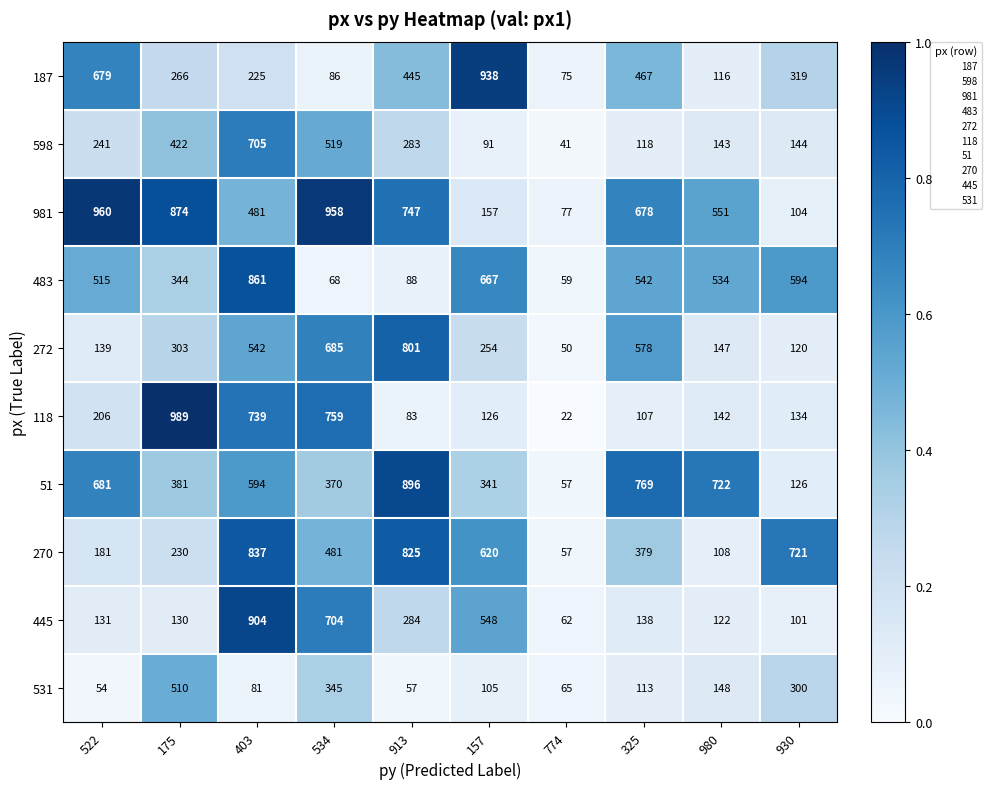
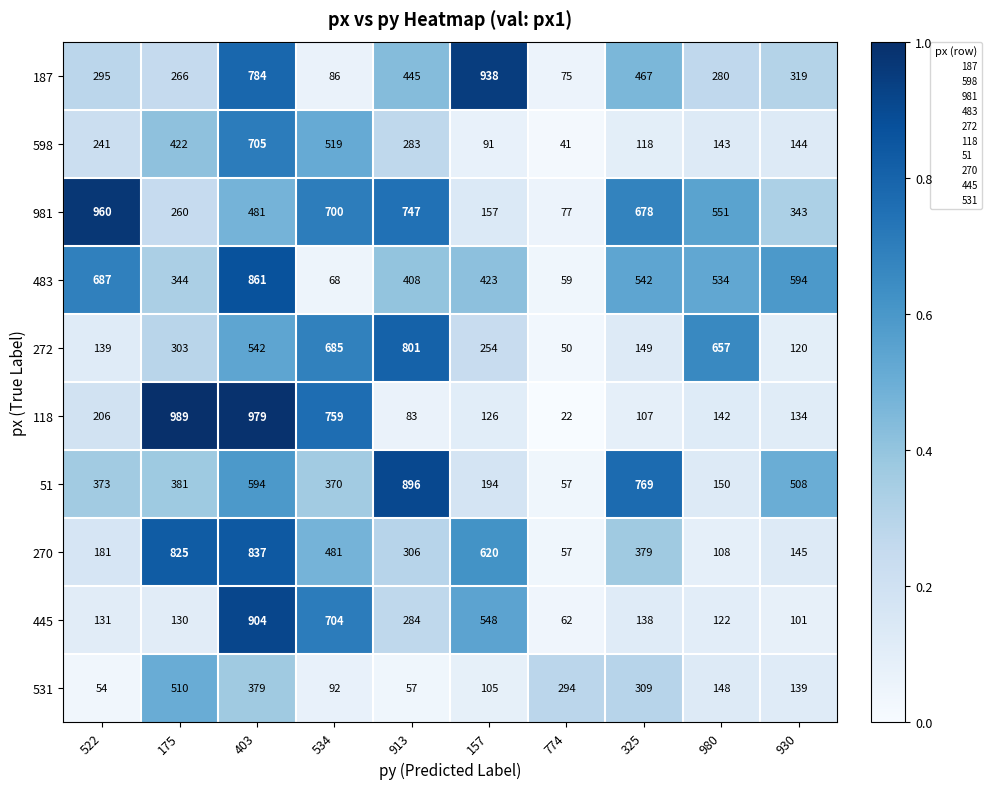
187, 522: 679 -> 295
187, 403: 225 -> 784
187, 980: 116 -> 280
981, 175: 874 -> 260
981, 534: 958 -> 700
981, 930: 104 -> 343
483, 522: 515 -> 687
483, 913: 88 -> 408
483, 157: 667 -> 423
272, 325: 578 -> 149
272, 980: 147 -> 657
118, 403: 739 -> 979
51, 522: 681 -> 373
51, 157: 341 -> 194
51, 980: 722 -> 150
51, 930: 126 -> 508
270, 175: 230 -> 825
270, 913: 825 -> 306
270, 930: 721 -> 145
531, 403: 81 -> 379
531, 534: 345 -> 92
531, 774: 65 -> 294
531, 325: 113 -> 309
531, 930: 300 -> 139
